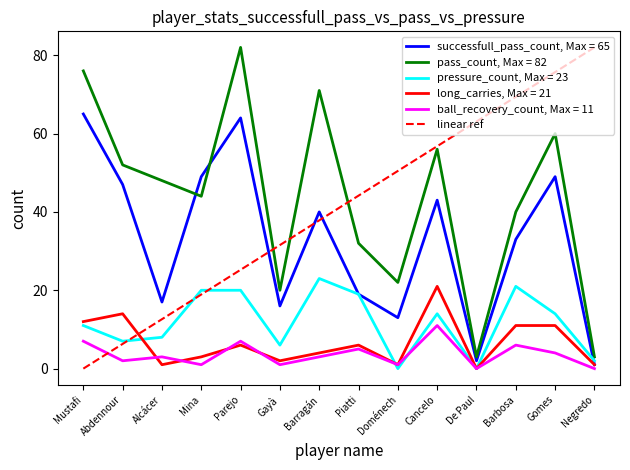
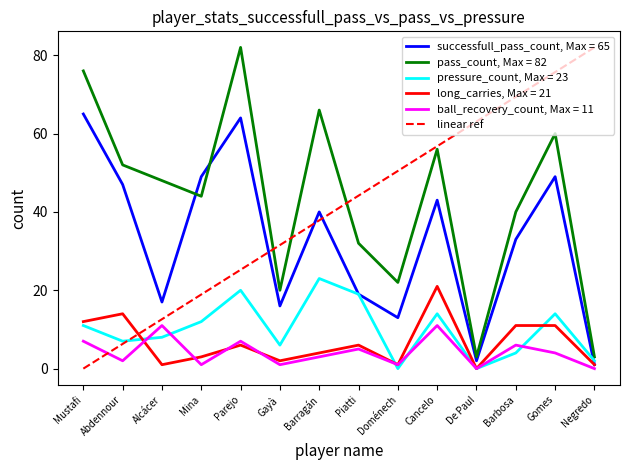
ball_recovery_count, Max = 11, Alcácer: 3 -> 11
pressure_count, Max = 23, Mina: 20 -> 12
pass_count, Max = 82, Barragán: 71 -> 66
pressure_count, Max = 23, Barbosa: 21 -> 4
